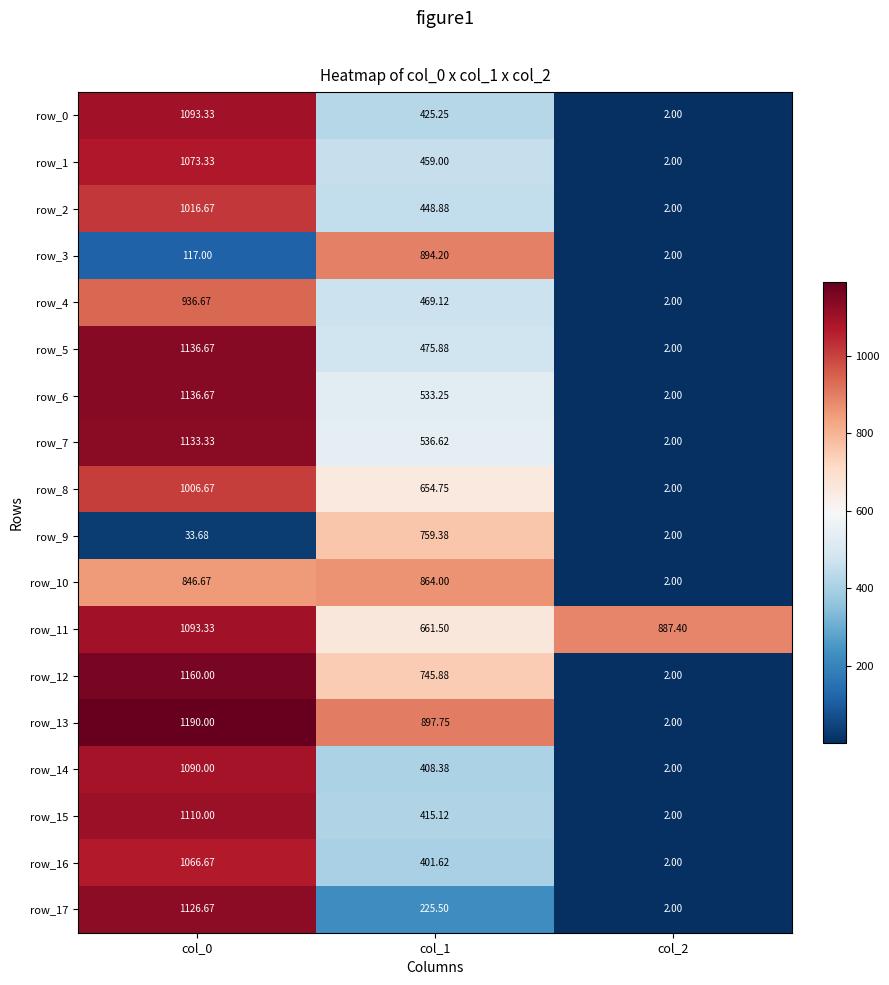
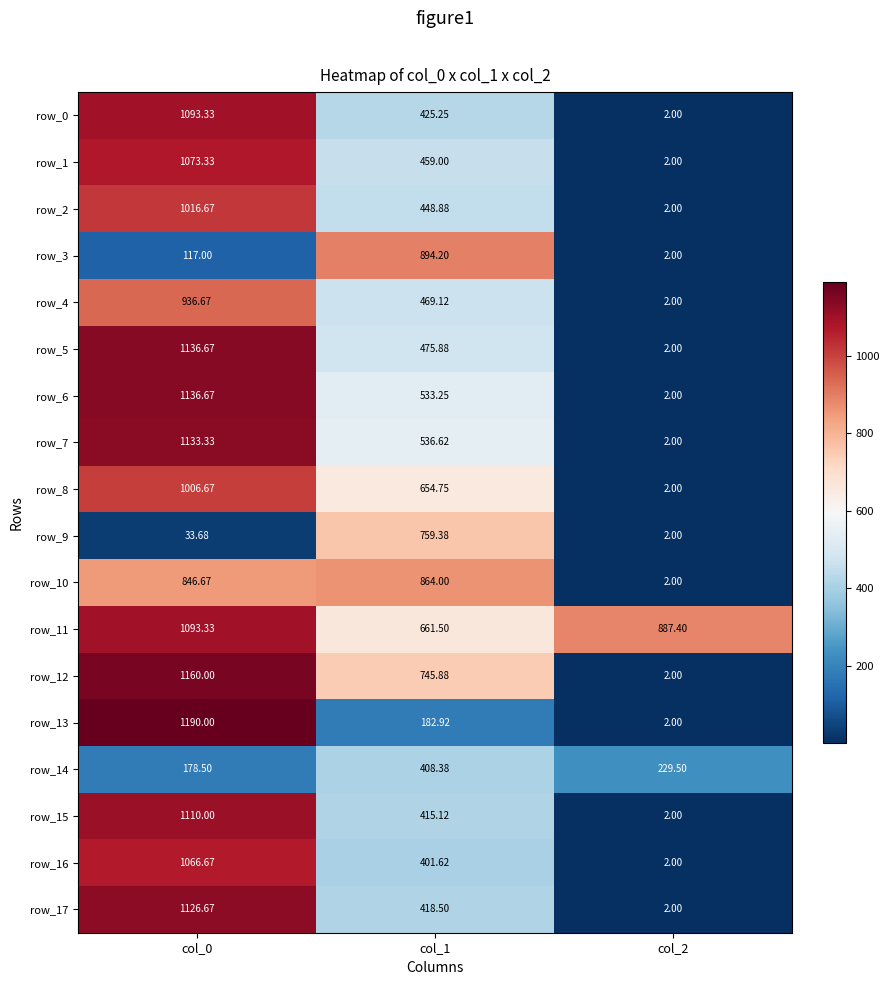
row_13, col_1: 897.75 -> 182.92
row_14, col_0: 1090.00 -> 178.50
row_14, col_2: 2.00 -> 229.50
row_17, col_1: 225.50 -> 418.50
